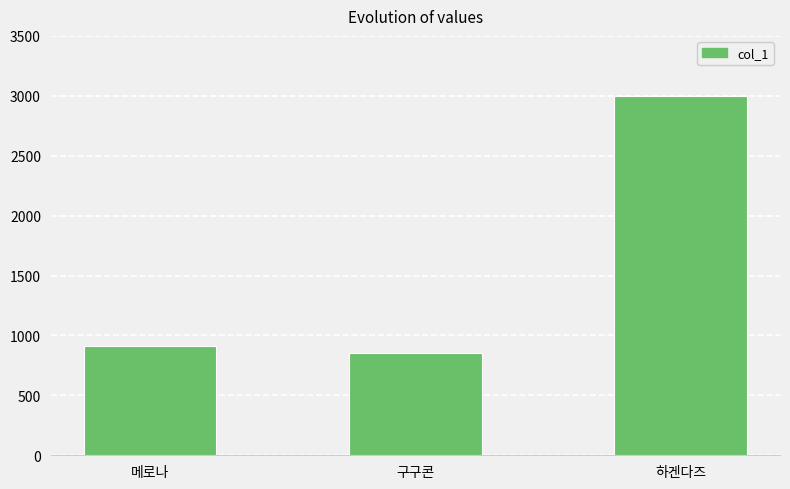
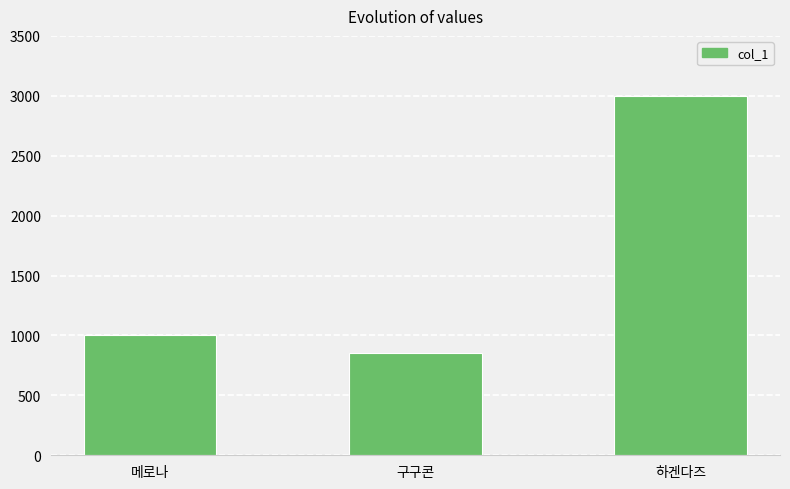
메로나: 910 -> 1000
